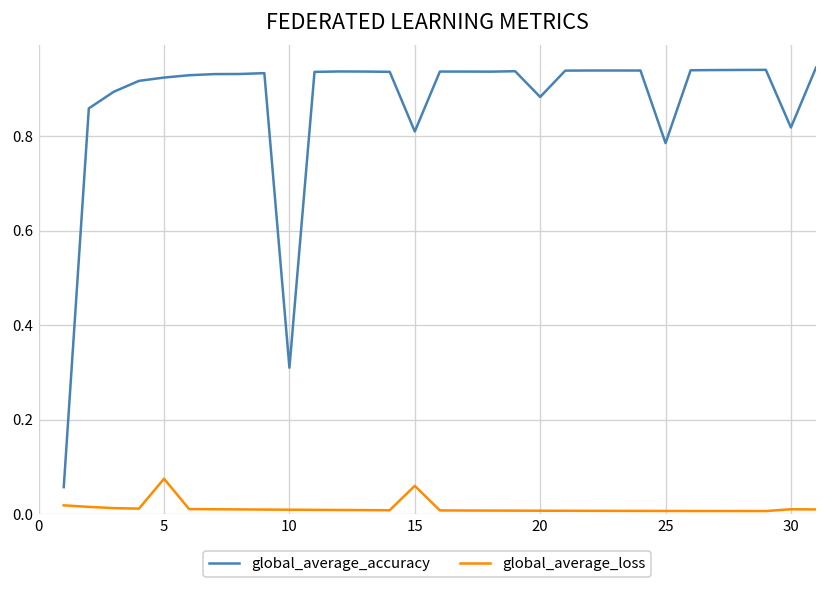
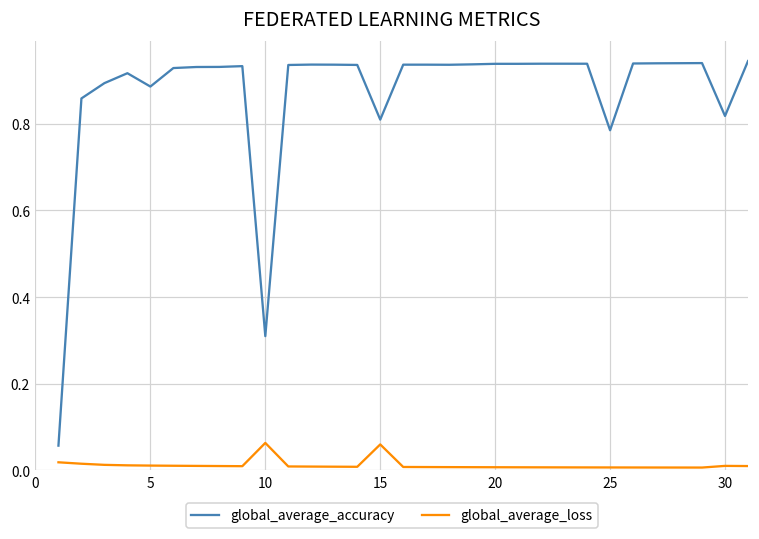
global_average_accuracy, 5: 0.92 -> 0.89
global_average_loss, 5: 0.08 -> 0.01
global_average_loss, 10: 0.01 -> 0.06
global_average_accuracy, 20: 0.88 -> 0.94
